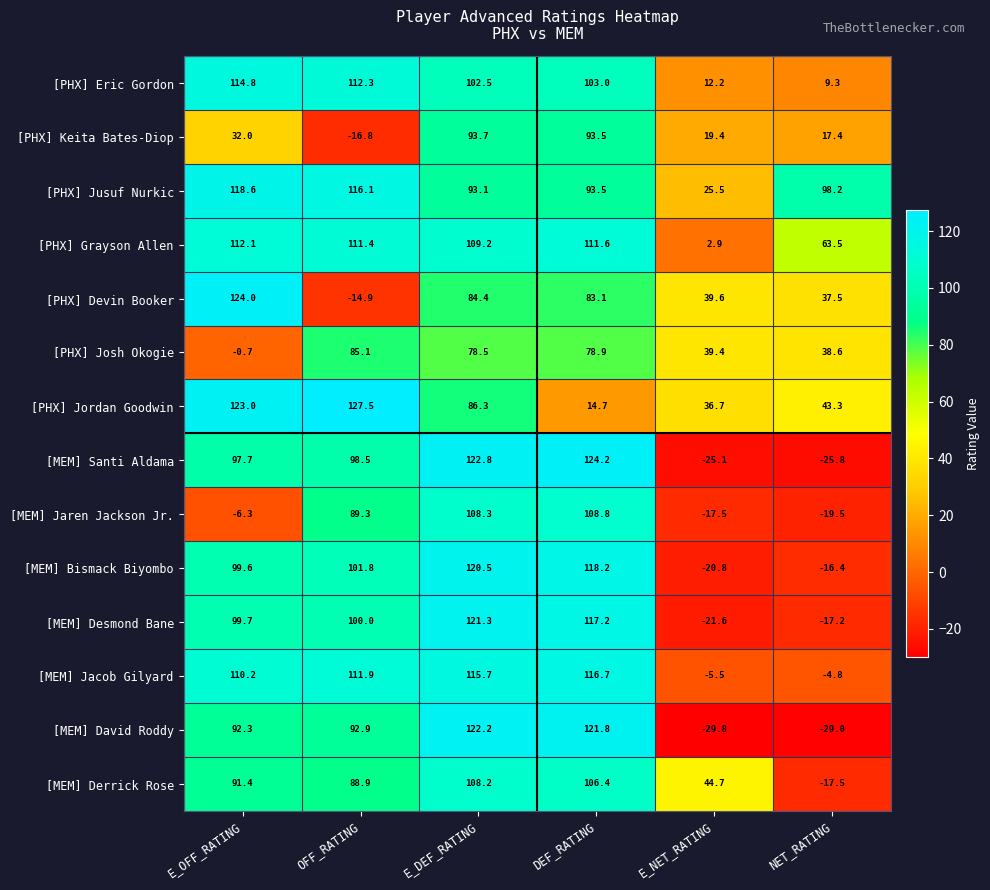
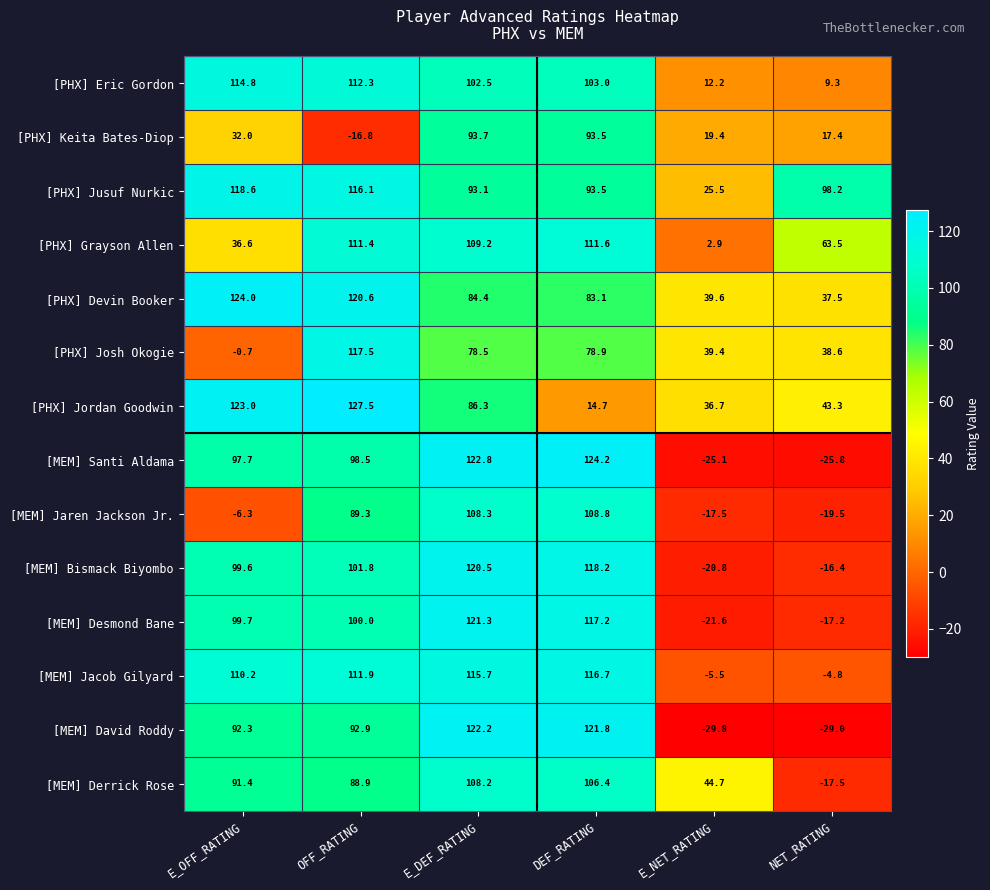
[PHX] Grayson Allen, E_OFF_RATING: 112.1 -> 36.6
[PHX] Devin Booker, OFF_RATING: -14.9 -> 120.6
[PHX] Josh Okogie, OFF_RATING: 85.1 -> 117.5
